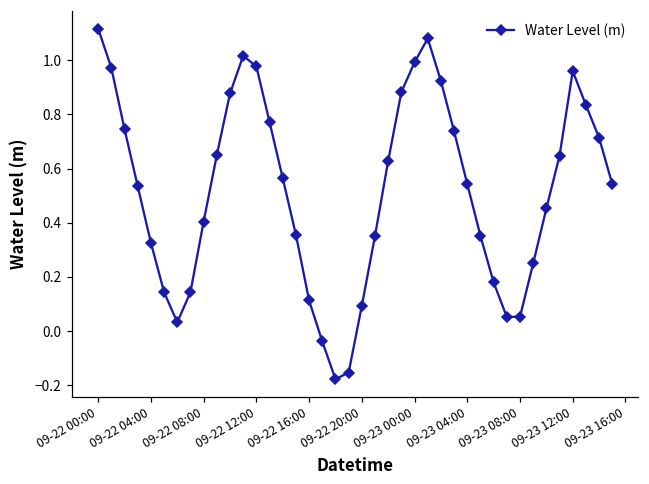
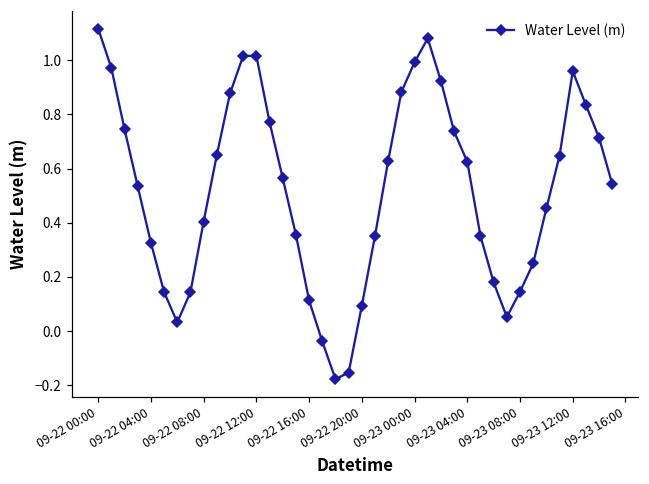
09-22 12:00: 0.98 -> 1.02
09-23 04:00: 0.54 -> 0.63
09-23 08:00: 0.05 -> 0.15
